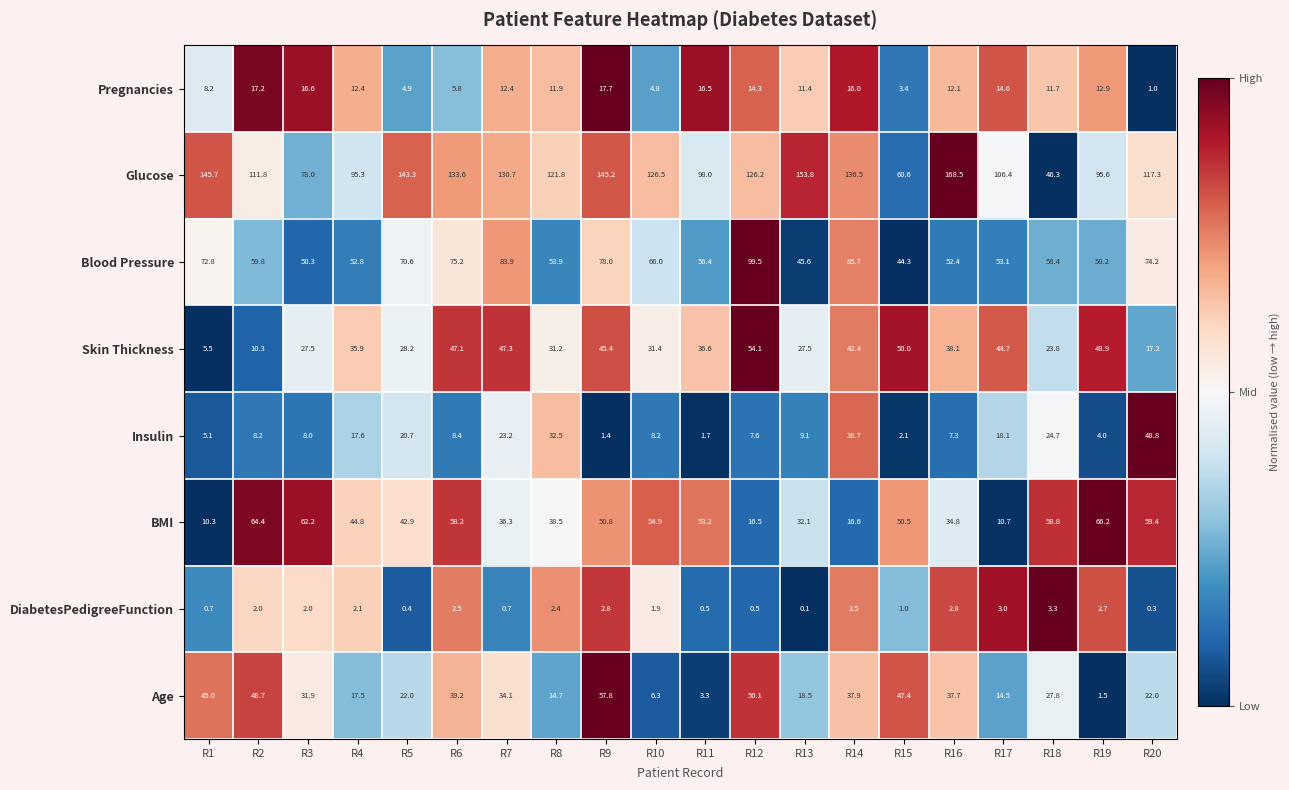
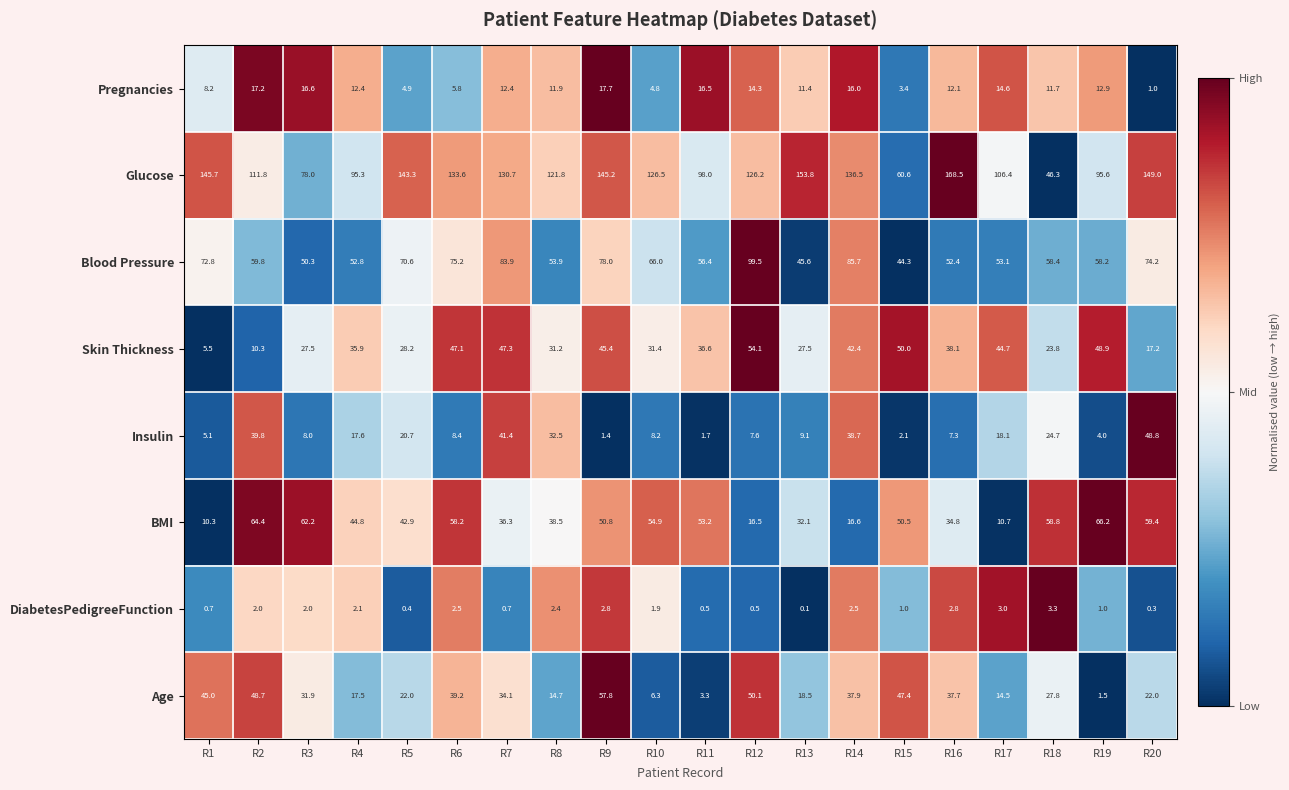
Glucose, R20: 117.3 -> 149.0
Insulin, R2: 8.2 -> 39.8
Insulin, R7: 23.2 -> 41.4
DiabetesPedigreeFunction, R19: 2.7 -> 1.0
